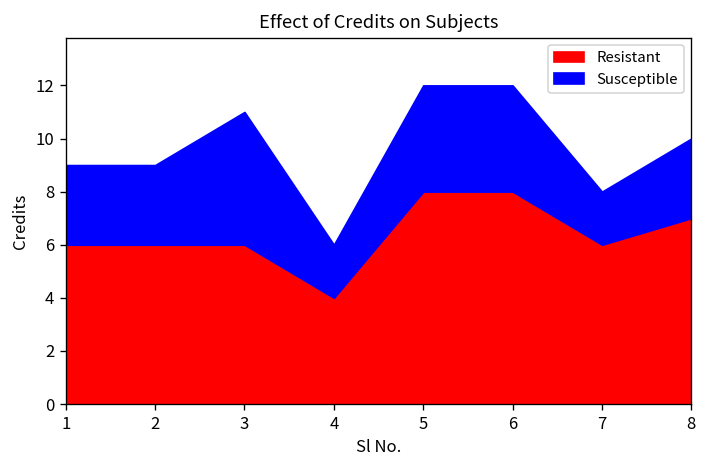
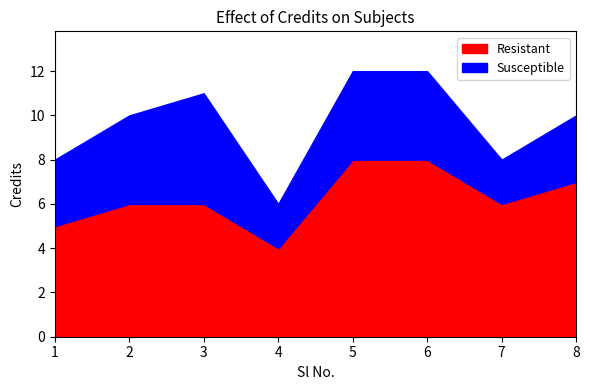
Resistant, 1: 6 -> 5
Susceptible, 2: 3 -> 4
